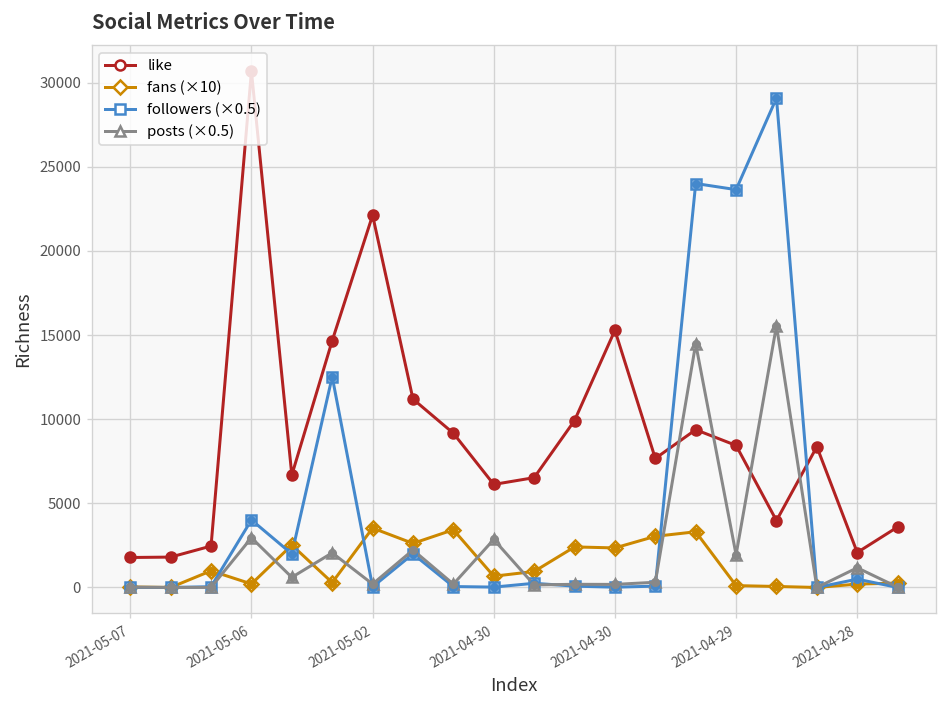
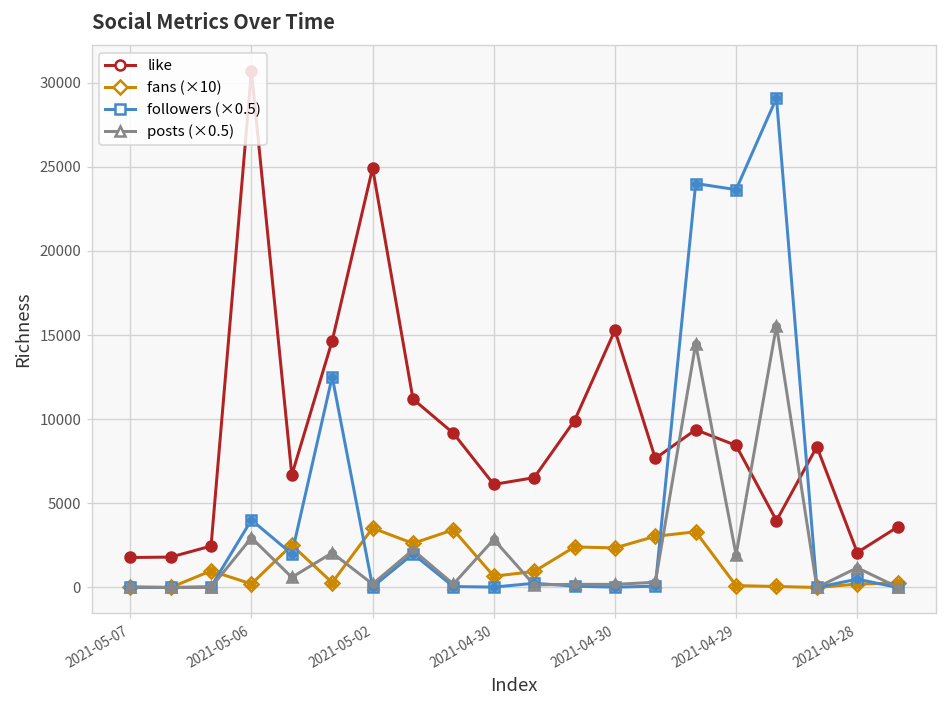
like, 2021-05-02: 22100 -> 24900
